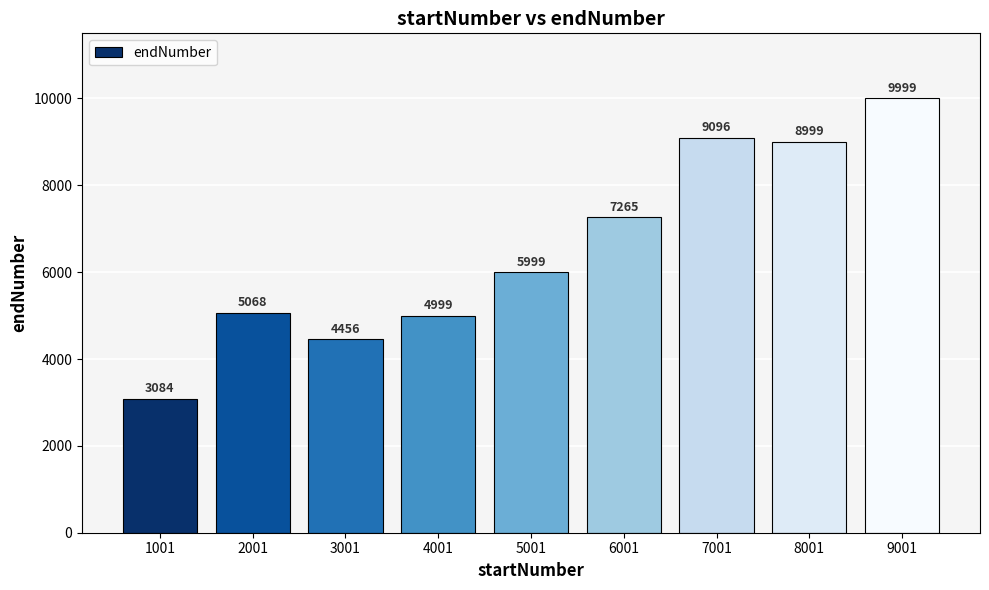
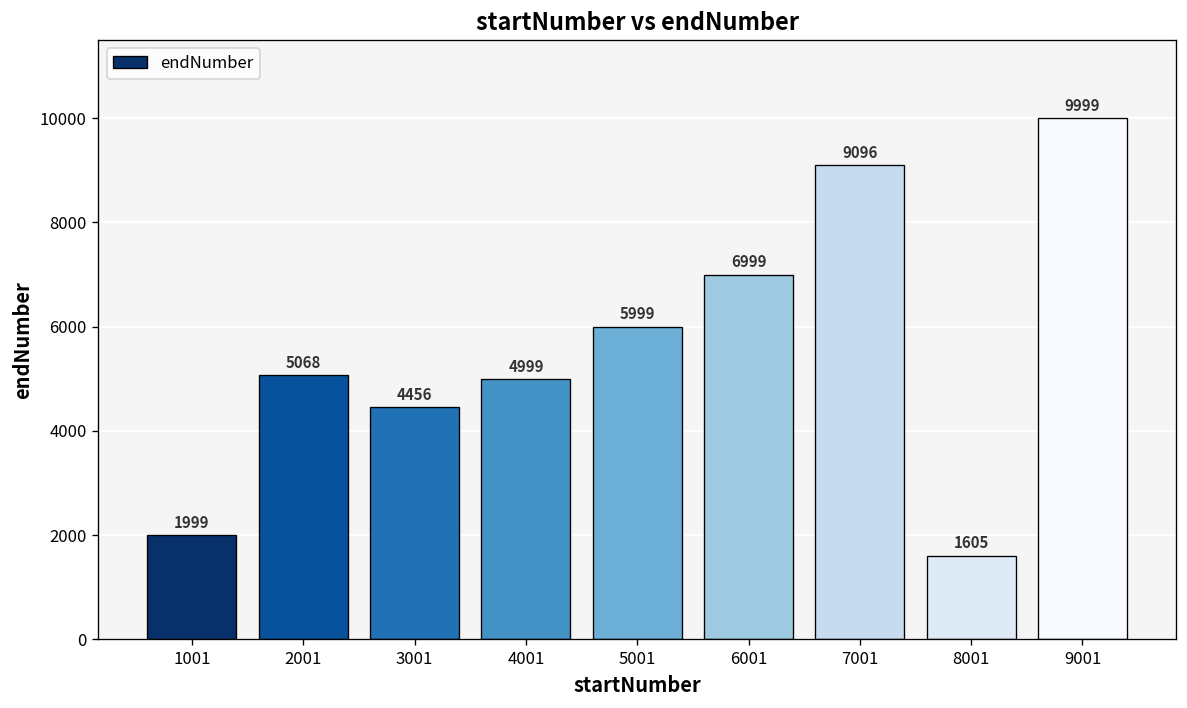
1001: 3084 -> 1999
6001: 7265 -> 6999
8001: 8999 -> 1605
